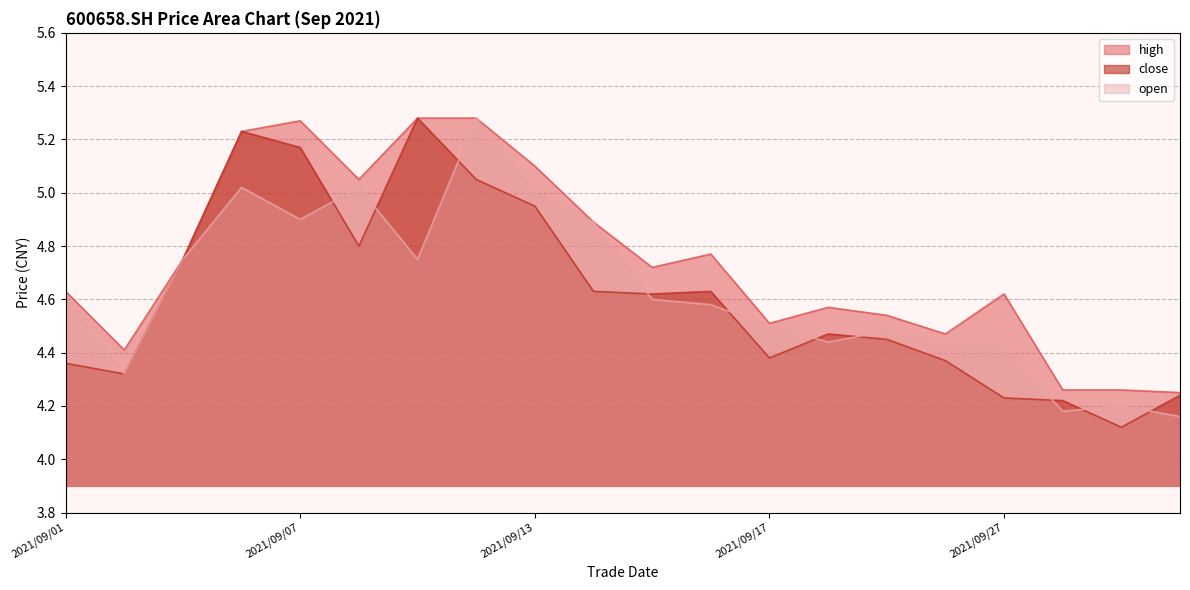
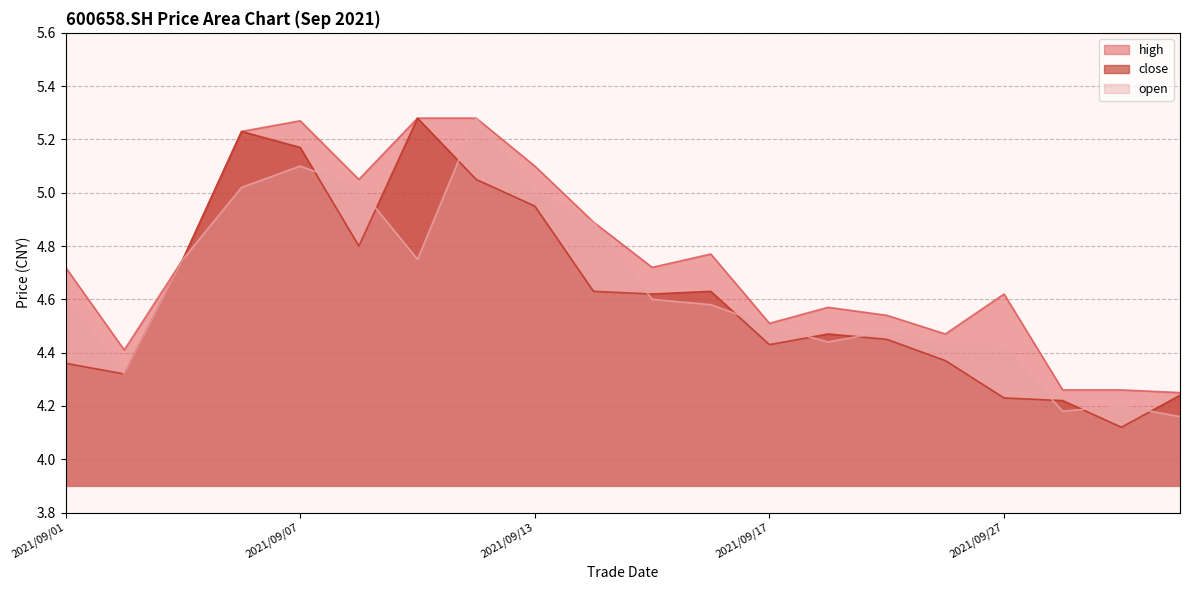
high, 2021/09/01: 4.63 -> 4.72
open, 2021/09/07: 4.9 -> 5.1
close, 2021/09/17: 4.38 -> 4.43
